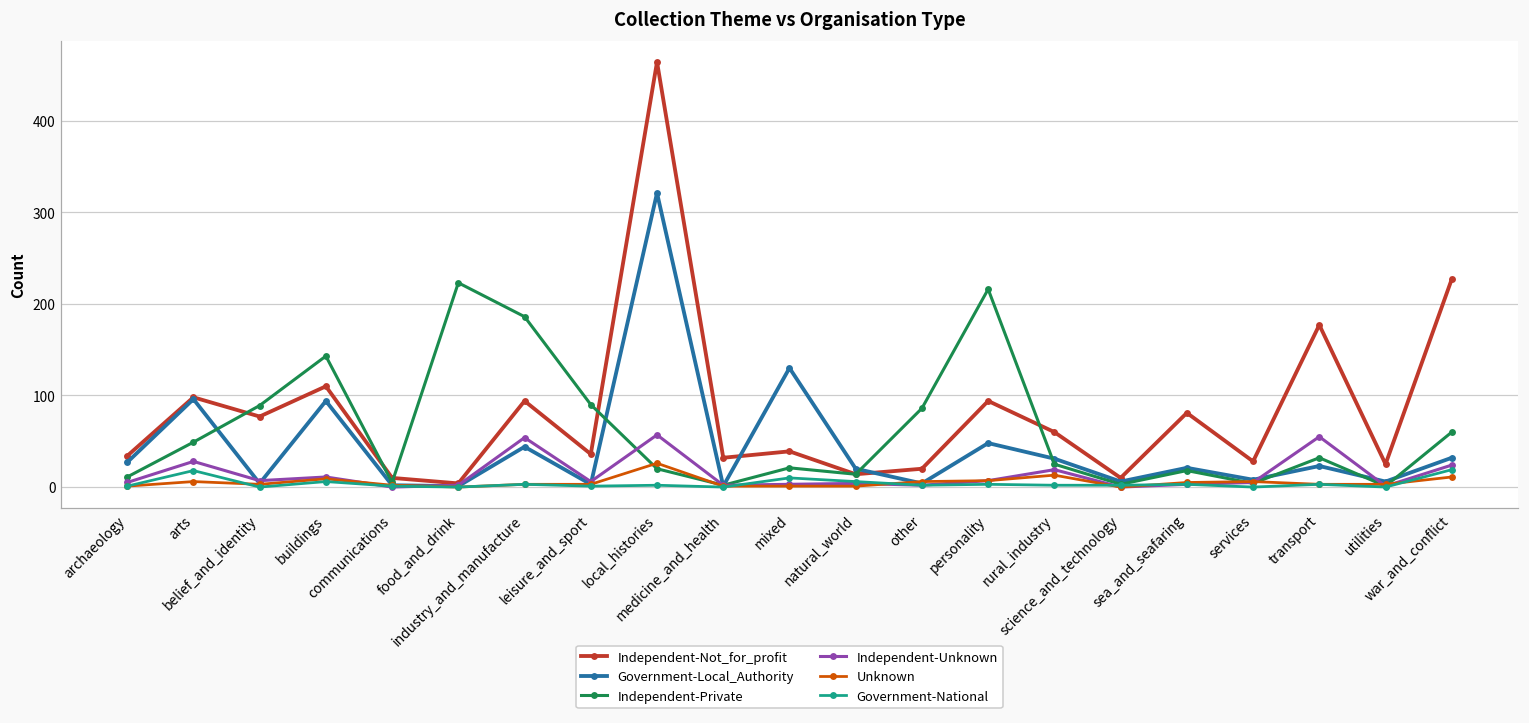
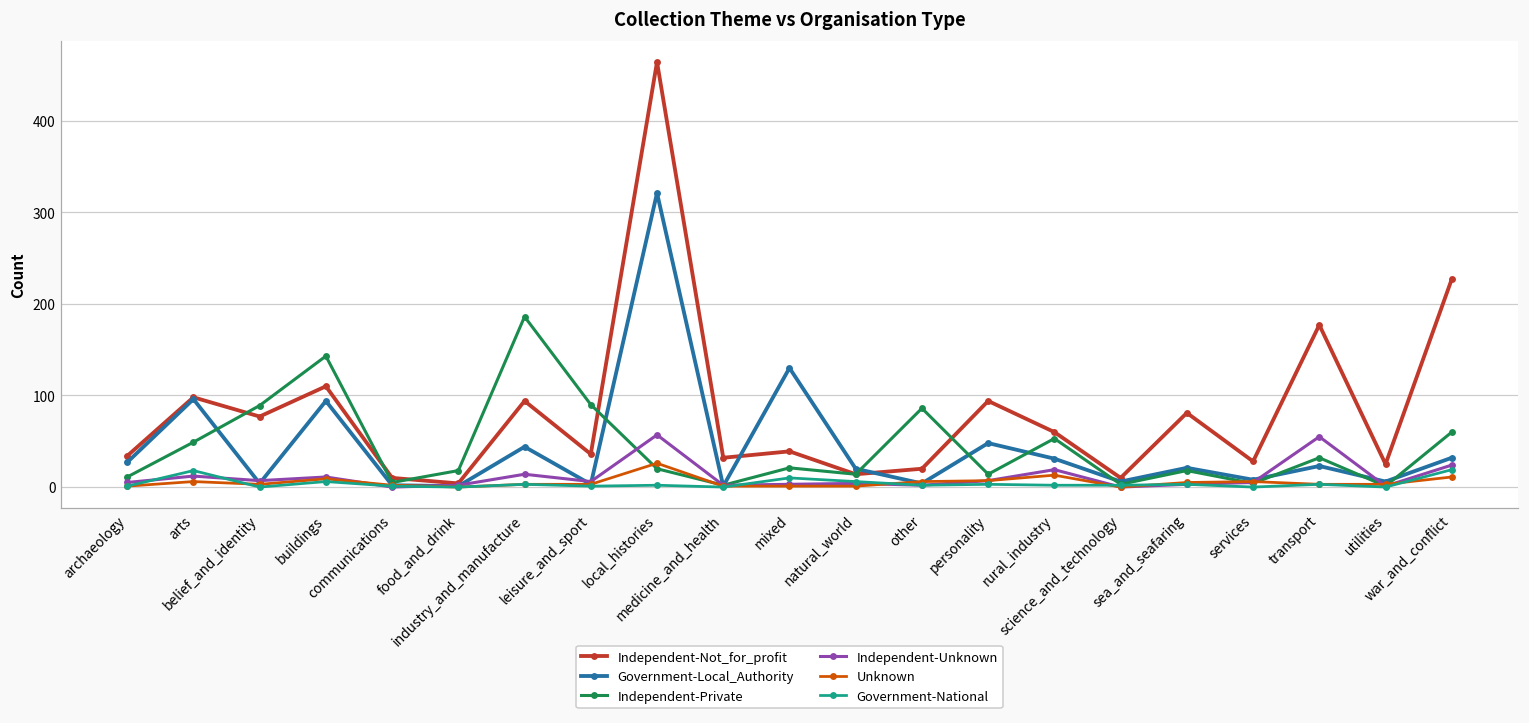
Independent-Unknown, arts: 30 -> 10
Independent-Private, food_and_drink: 220 -> 20
Independent-Unknown, industry_and_manufacture: 50 -> 10
Independent-Private, personality: 220 -> 10
Independent-Private, rural_industry: 30 -> 50
